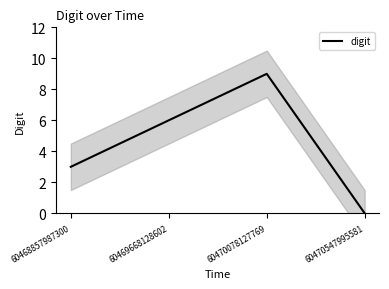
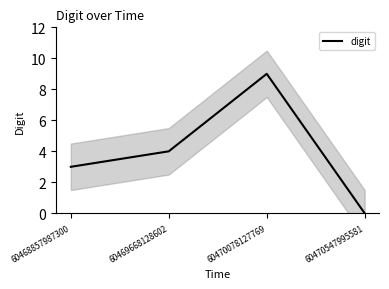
digit, 60469668128602: 6 -> 4
